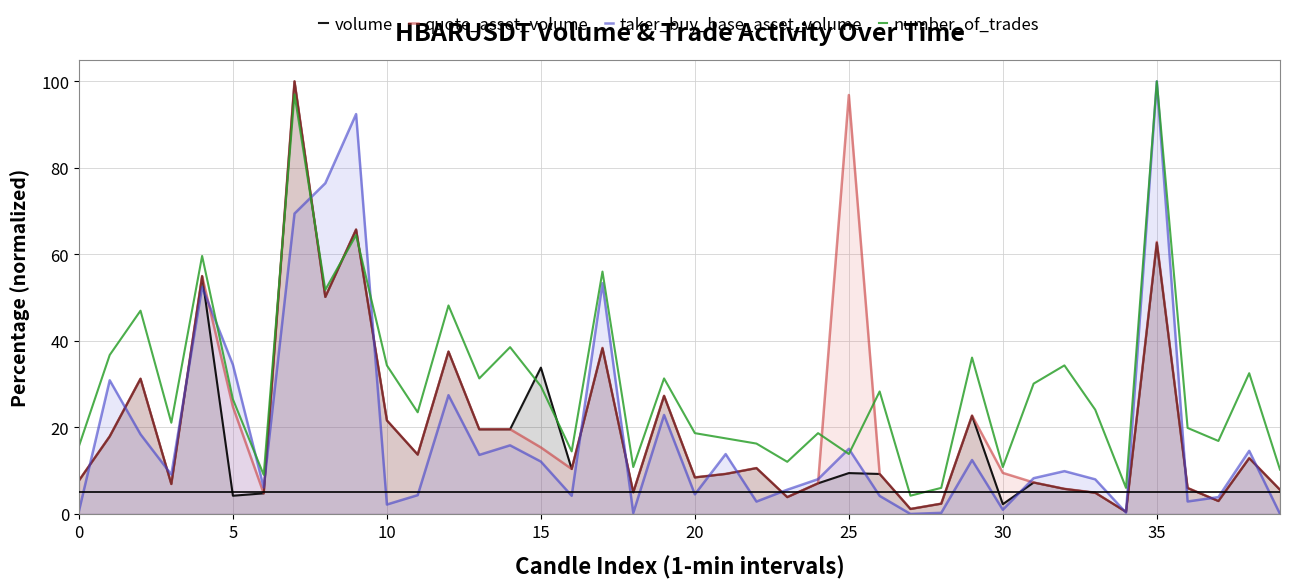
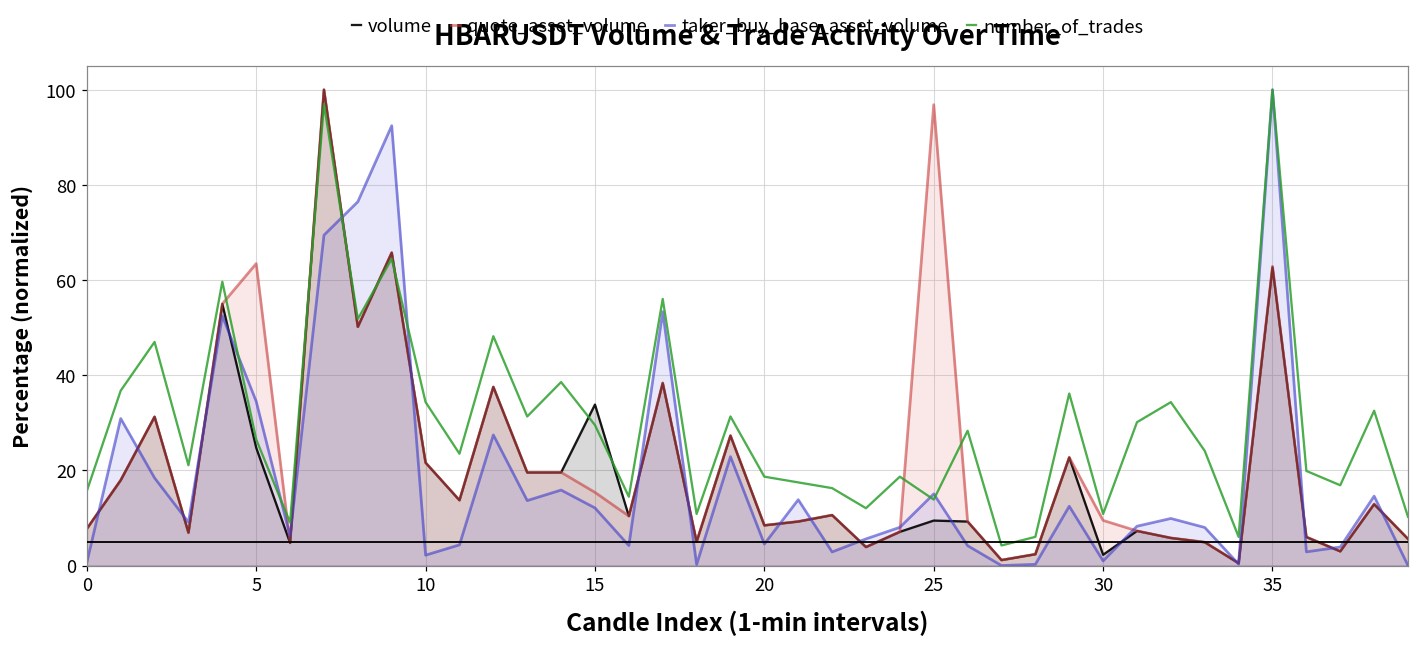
volume, 5: 4 -> 25
quote_asset_volume, 5: 25 -> 63
